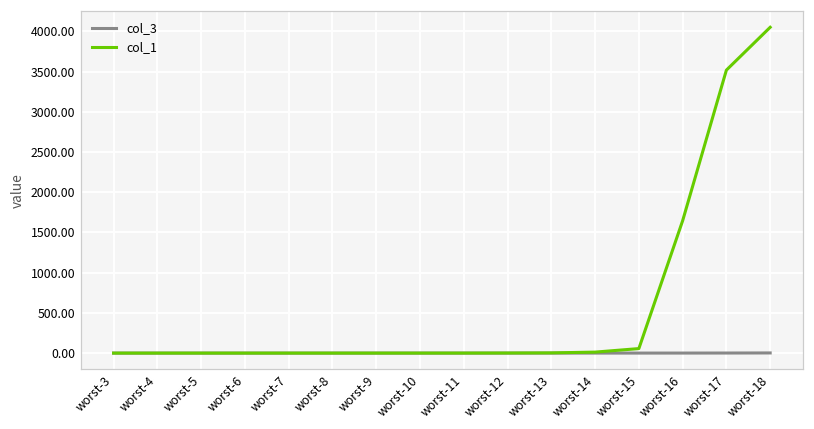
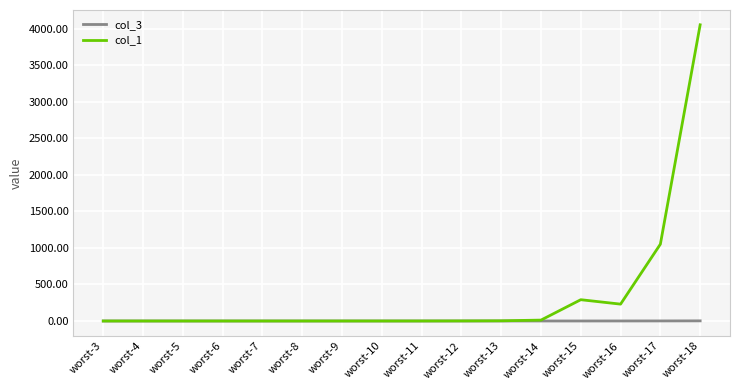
col_1, worst-15: 100 -> 300
col_1, worst-16: 1600 -> 200
col_1, worst-17: 3500 -> 1100
